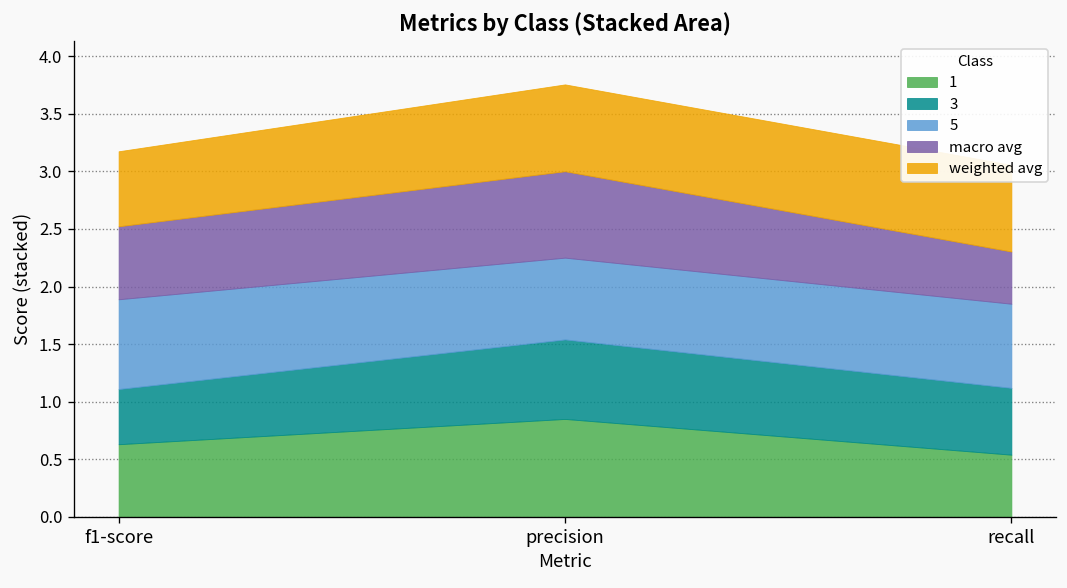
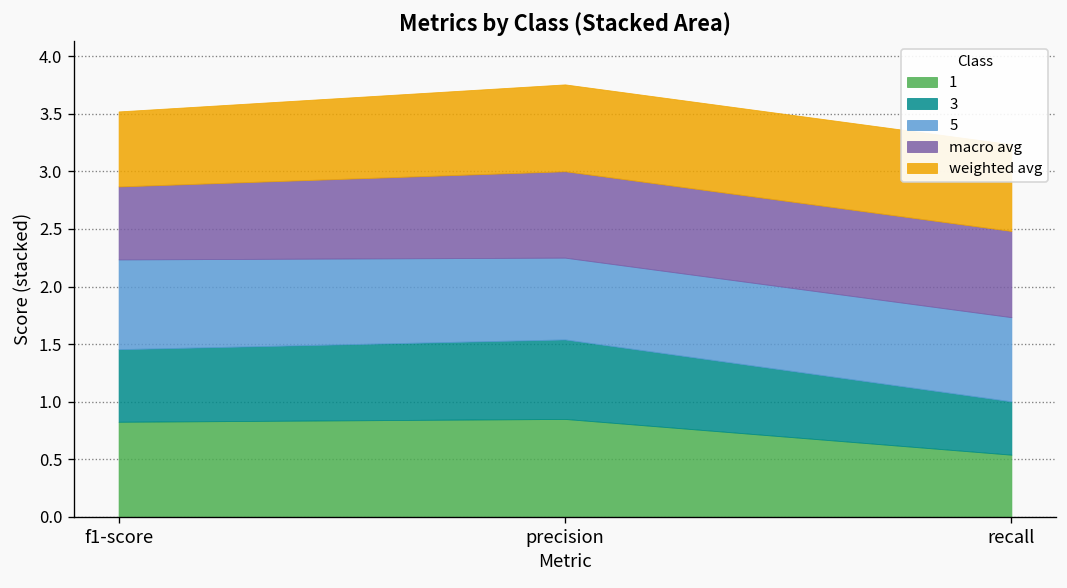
1, f1-score: 0.6 -> 0.8
3, f1-score: 0.5 -> 0.6
3, recall: 0.6 -> 0.5
macro avg, recall: 0.5 -> 0.7
